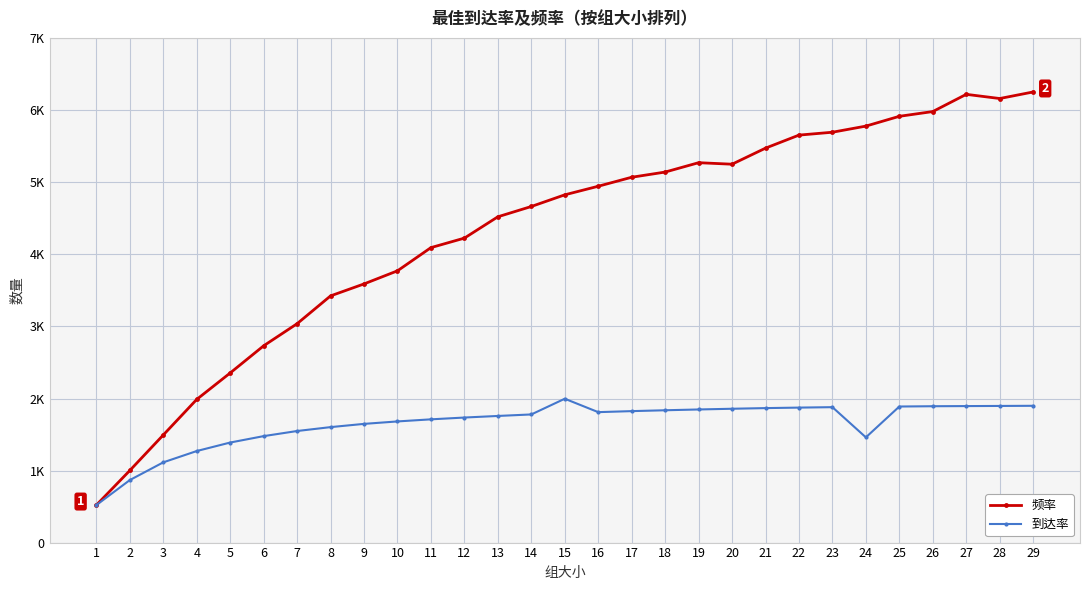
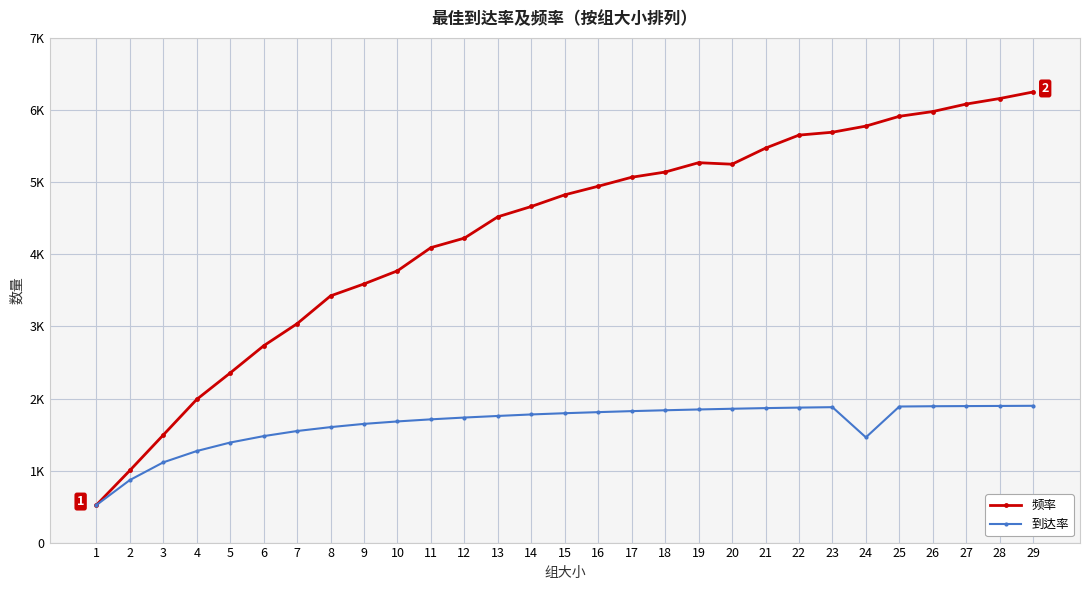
到达率, 15: 2000 -> 1800
频率, 27: 6200 -> 6100
